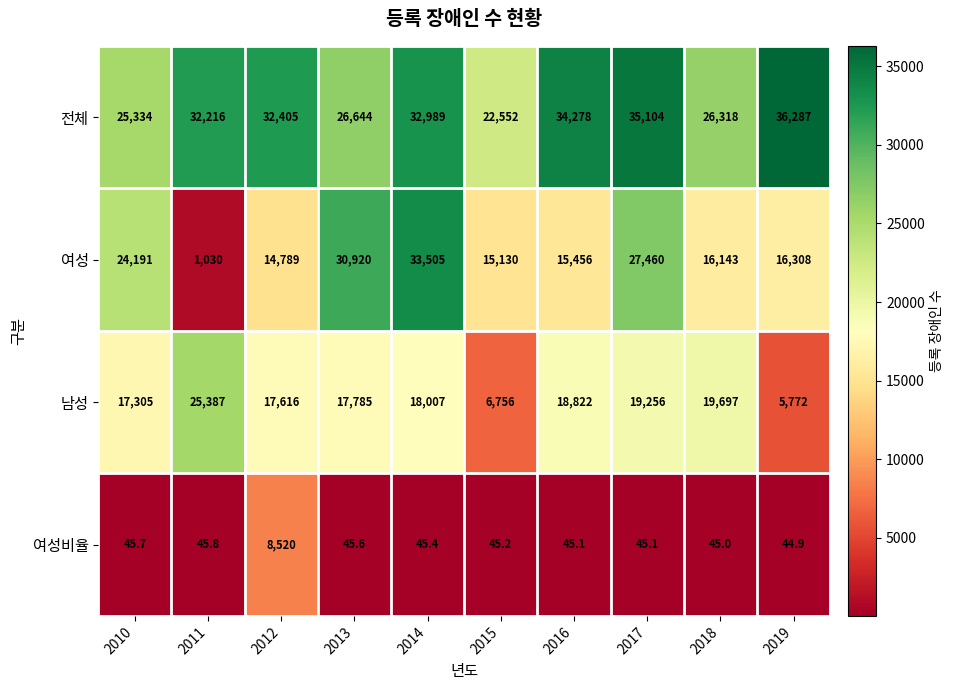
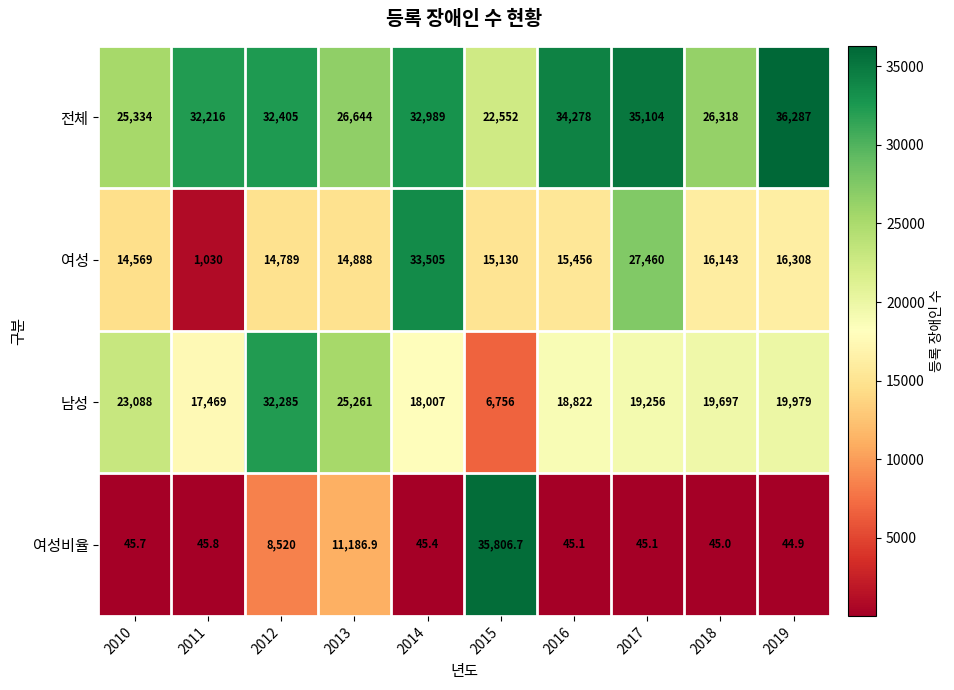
여성, 2010: 24,191 -> 14,569
여성, 2013: 30,920 -> 14,888
남성, 2010: 17,305 -> 23,088
남성, 2011: 25,387 -> 17,469
남성, 2012: 17,616 -> 32,285
남성, 2013: 17,785 -> 25,261
남성, 2019: 5,772 -> 19,979
여성비율, 2013: 45.6 -> 11,186.9
여성비율, 2015: 45.2 -> 35,806.7
